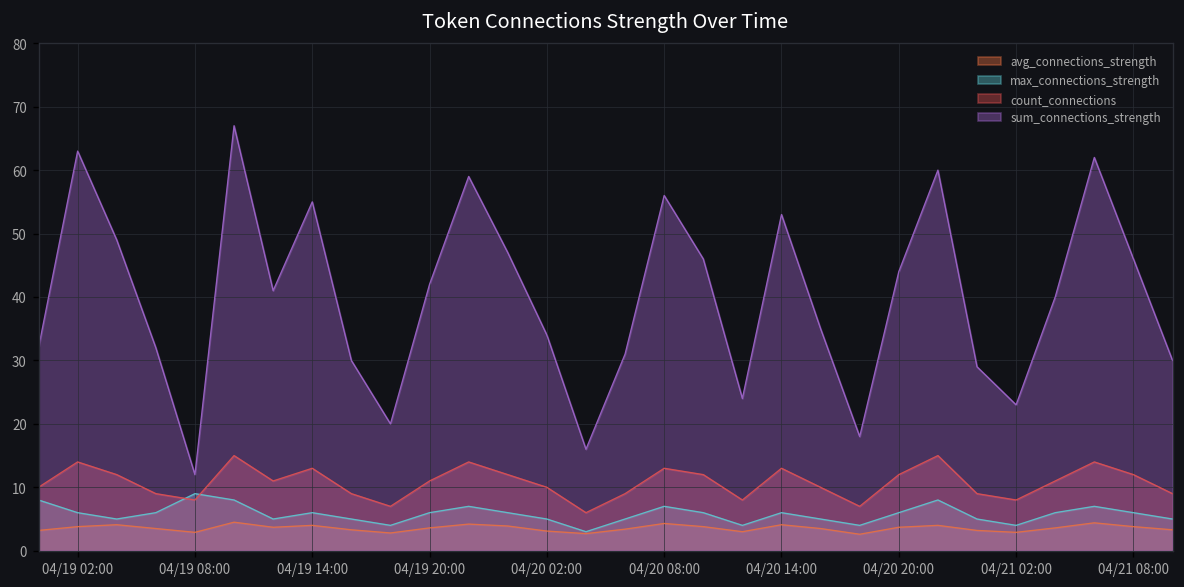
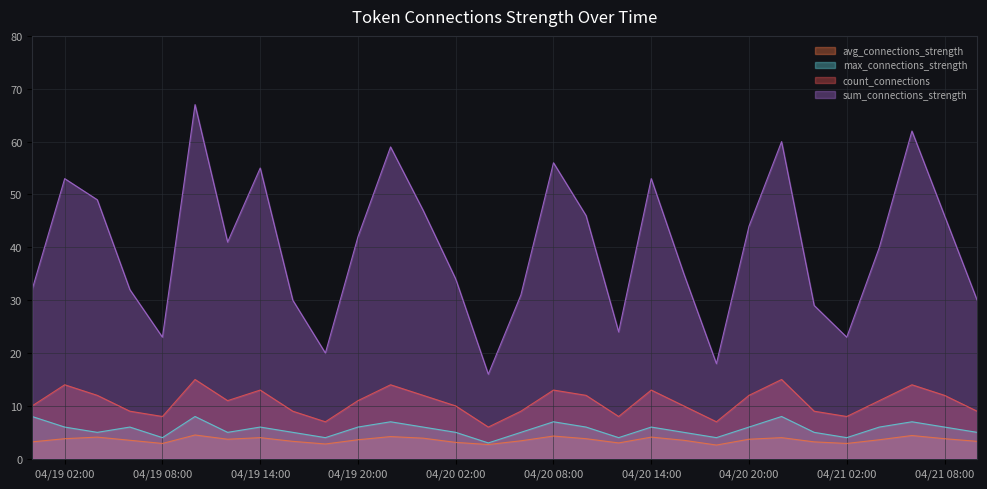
sum_connections_strength, 04/19 02:00: 63 -> 53
max_connections_strength, 04/19 08:00: 9 -> 4
sum_connections_strength, 04/19 08:00: 12 -> 23
